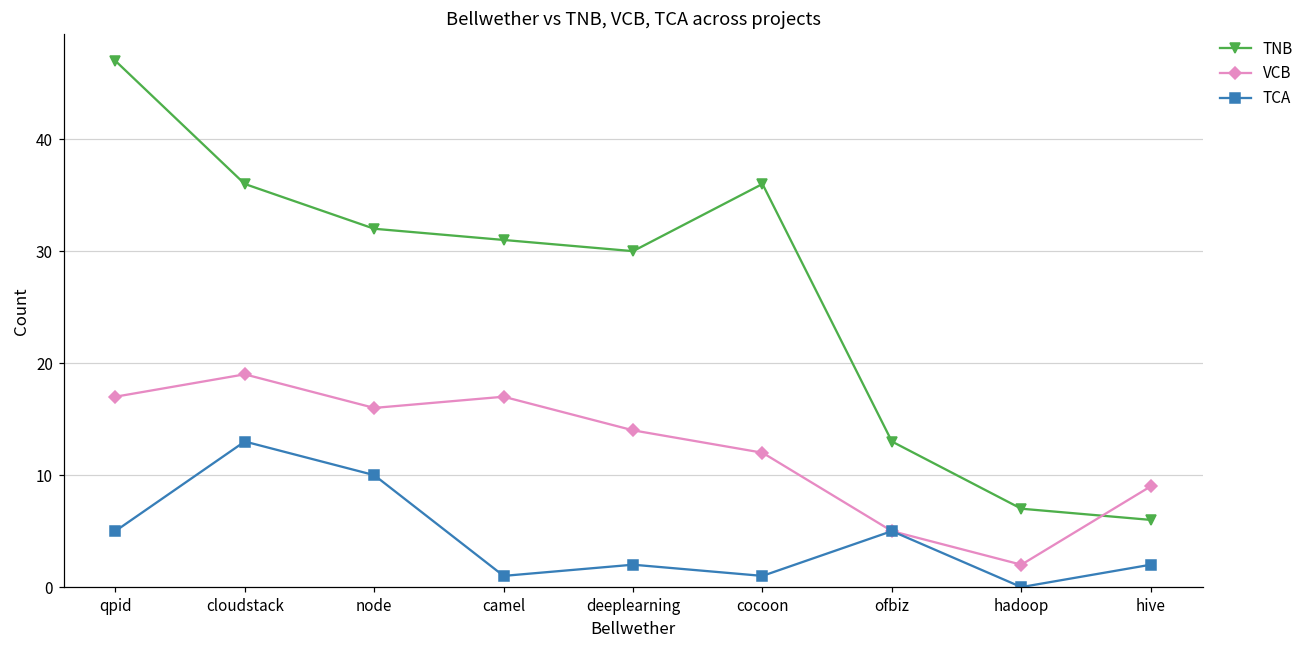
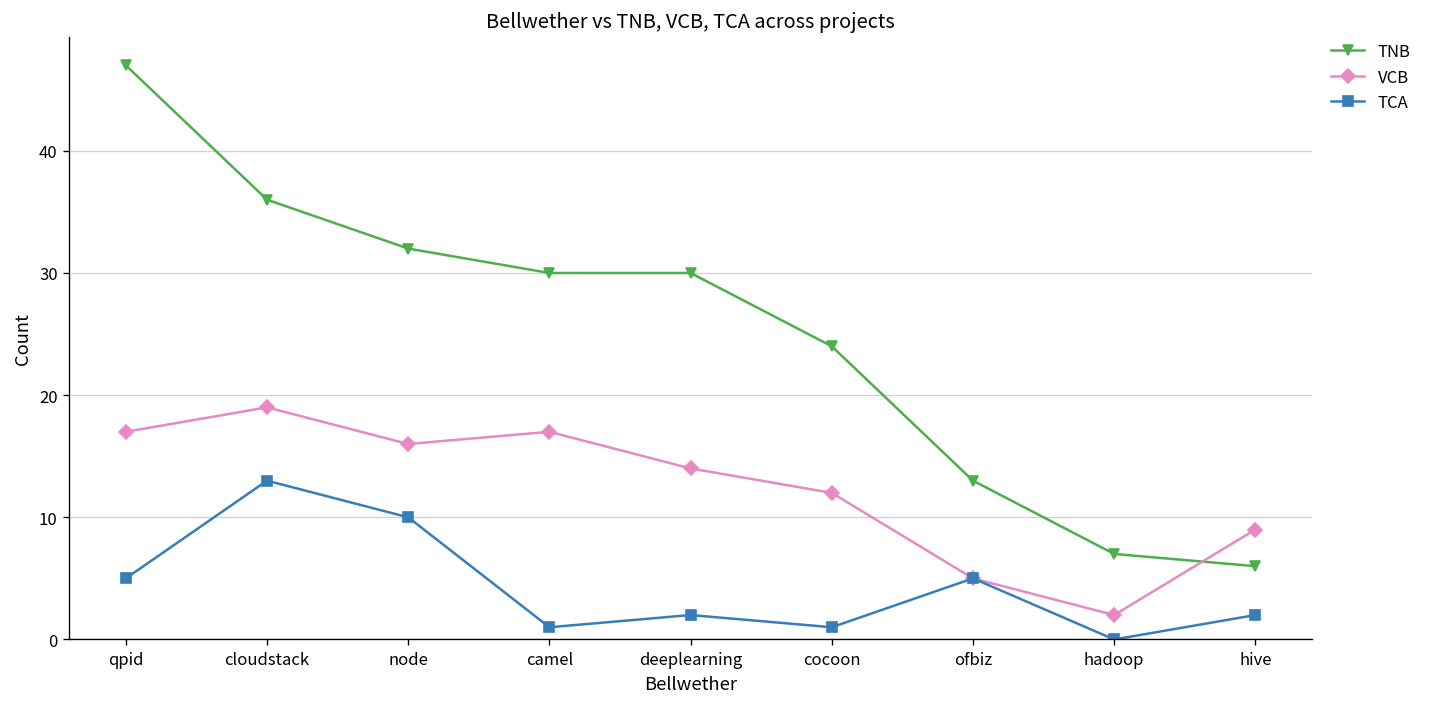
TNB, camel: 31 -> 30
TNB, cocoon: 36 -> 24
